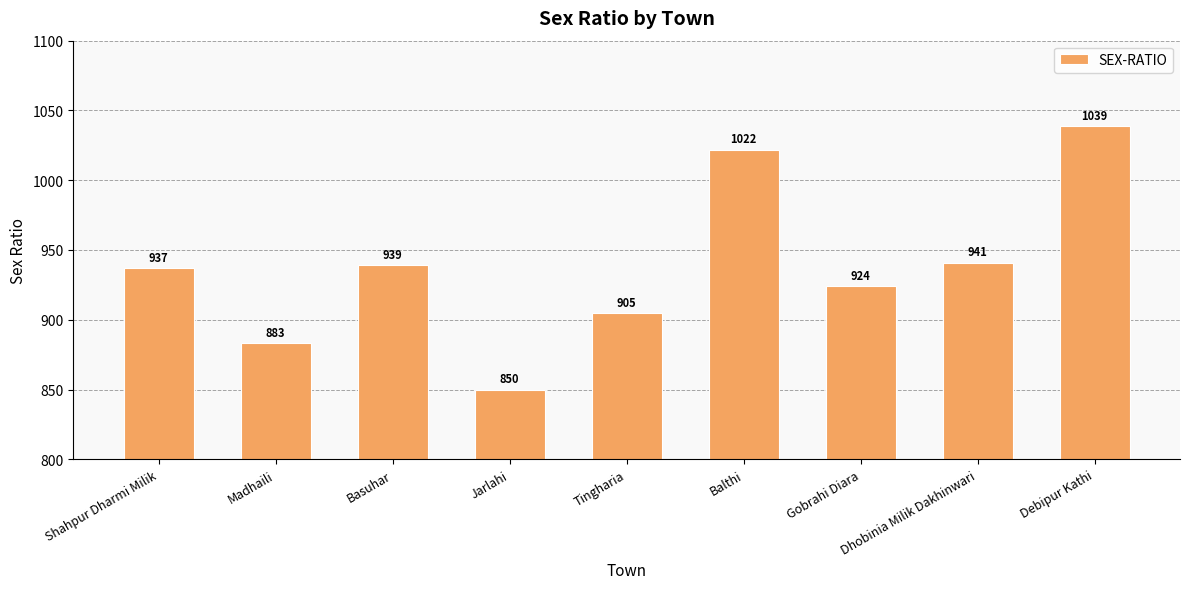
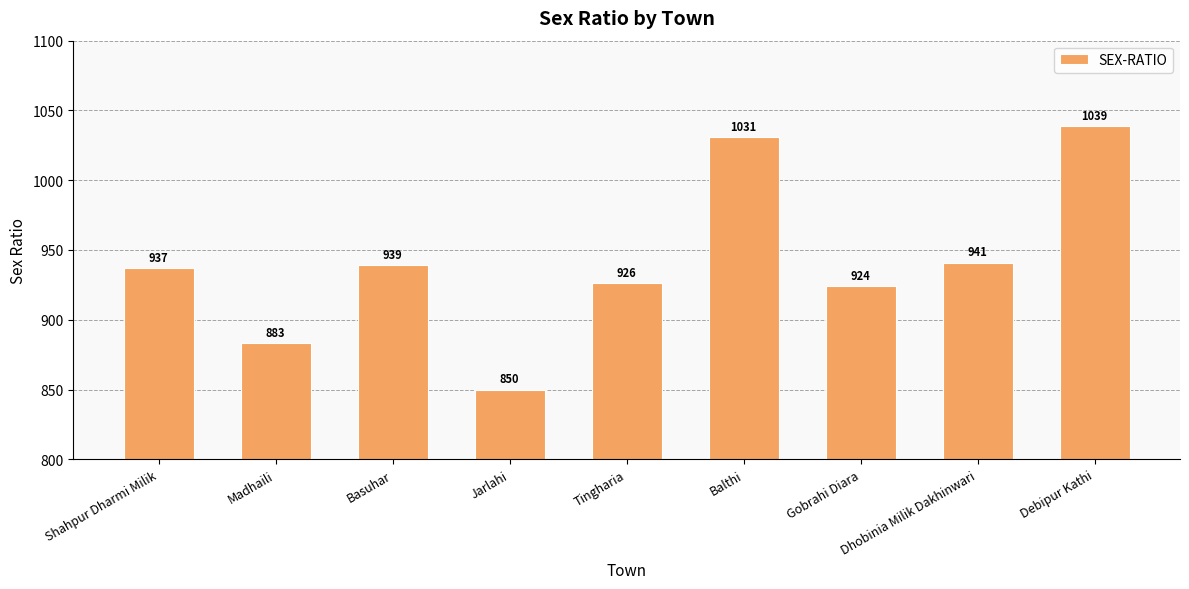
Tingharia: 905 -> 926
Balthi: 1022 -> 1031
